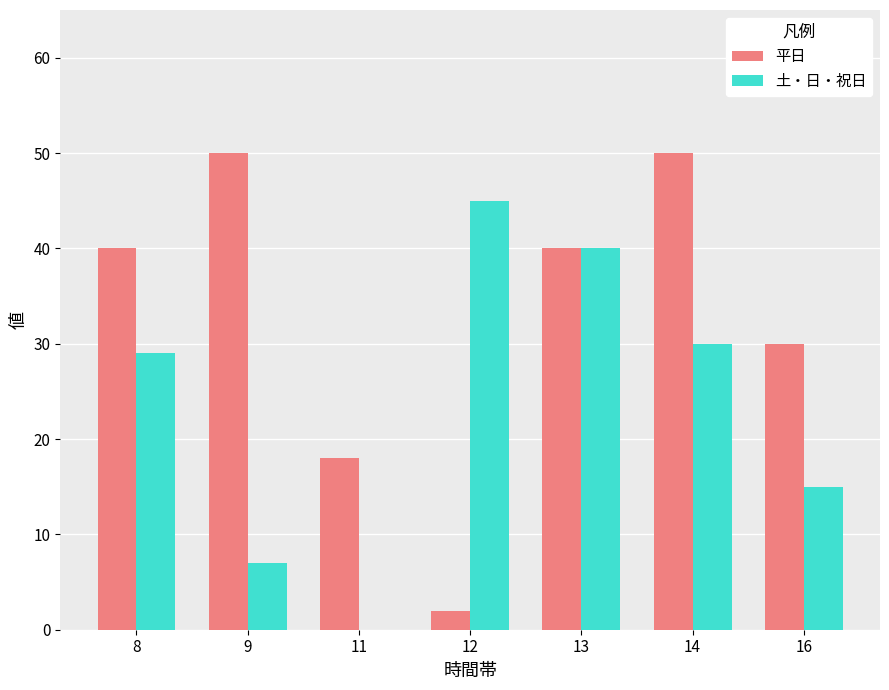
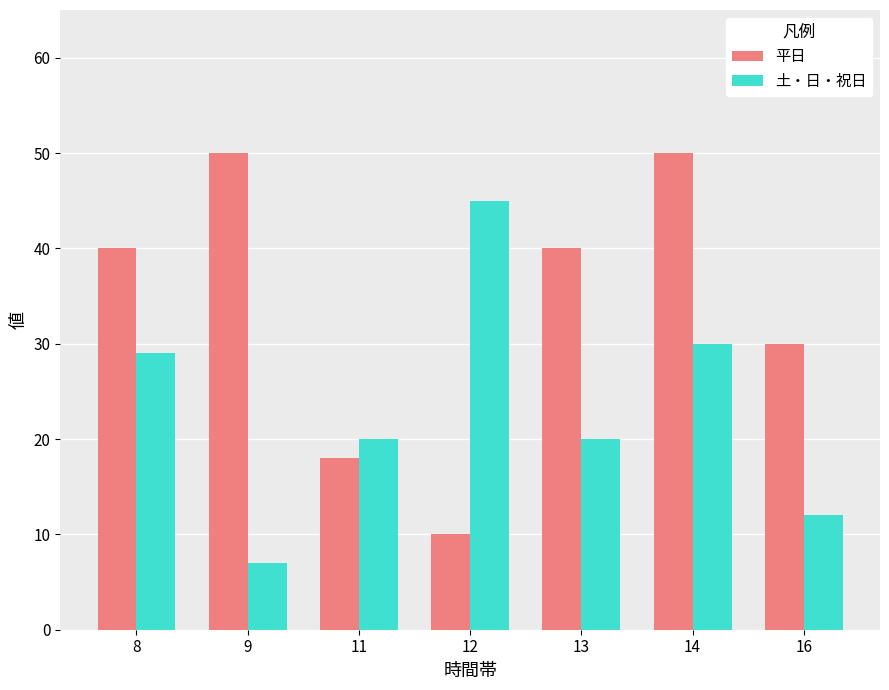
土・日・祝日, 11: 0 -> 20
平日, 12: 2 -> 10
土・日・祝日, 13: 40 -> 20
土・日・祝日, 16: 15 -> 12
